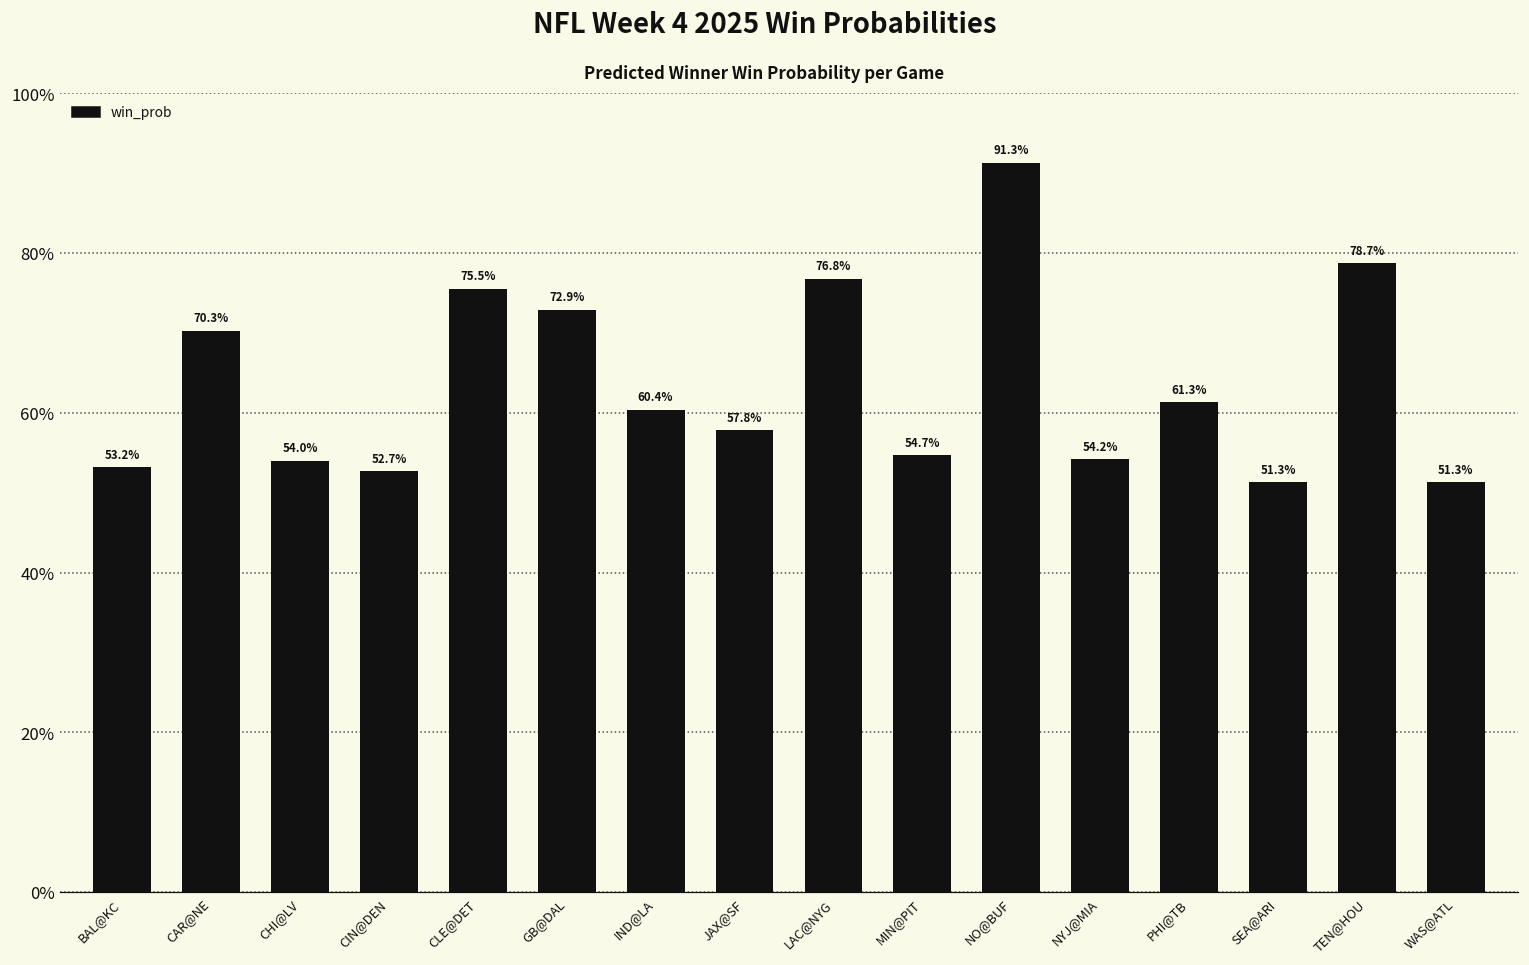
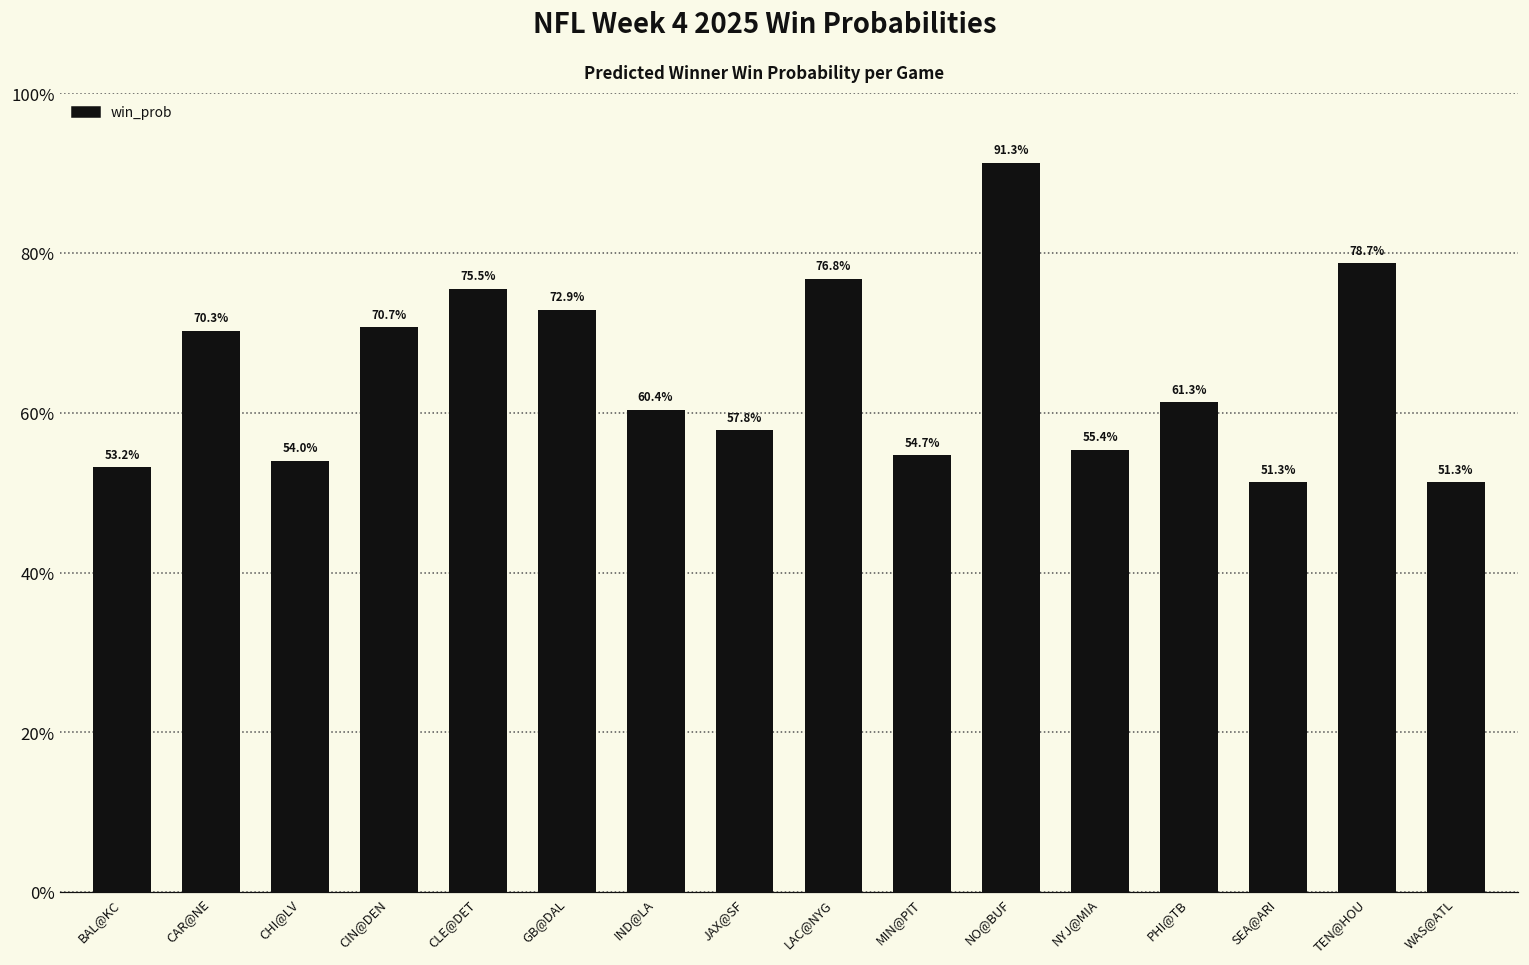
CIN@DEN: 52.7% -> 70.7%
NYJ@MIA: 54.2% -> 55.4%
